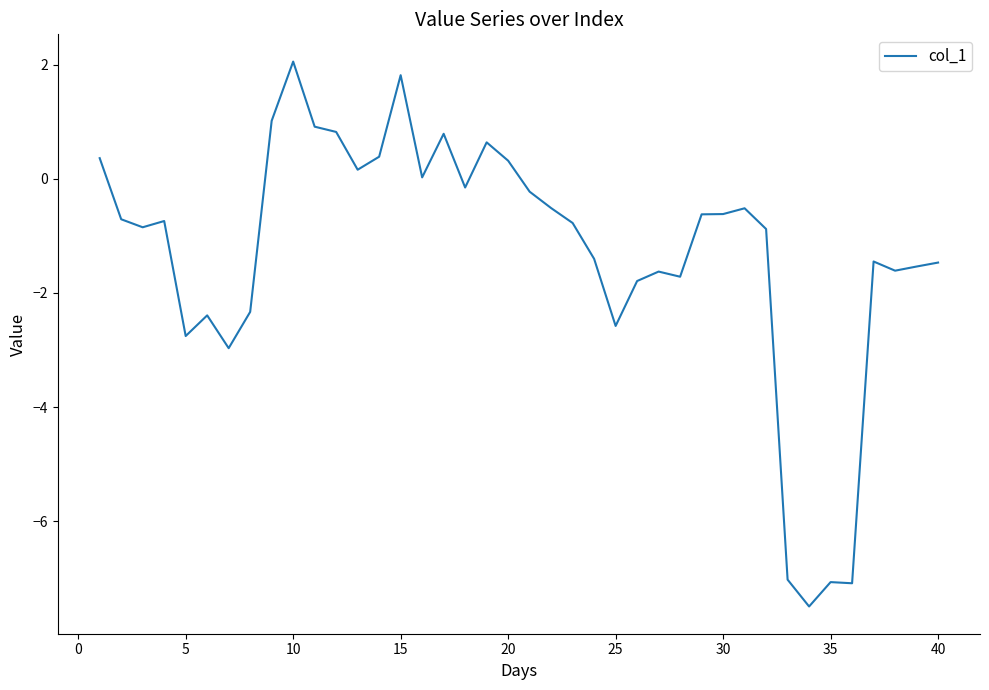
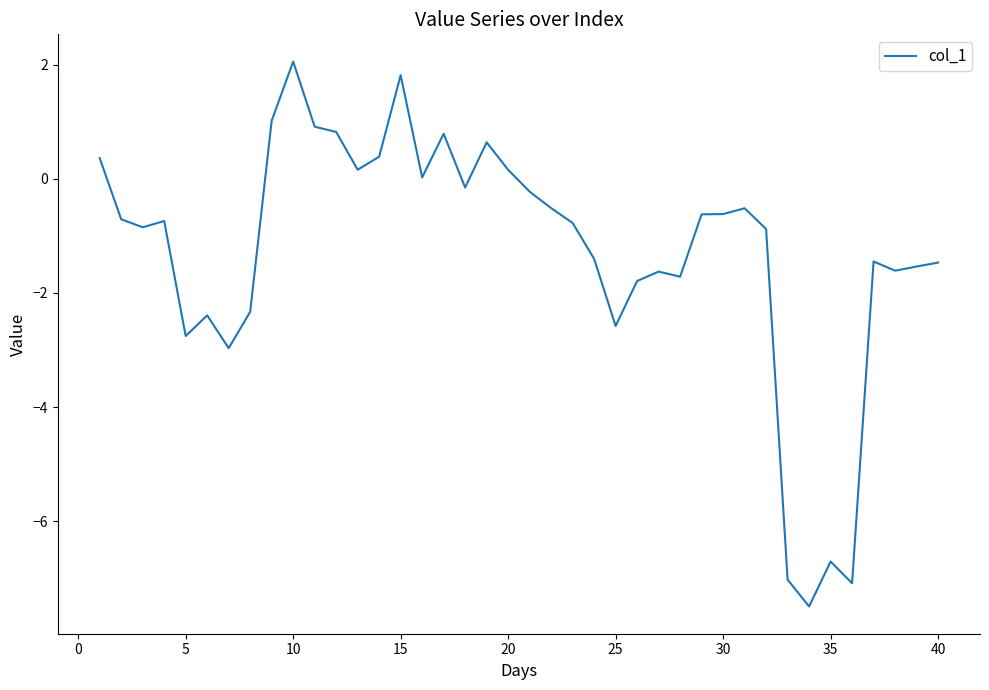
20: 0.3 -> 0.2
35: -7.1 -> -6.7
